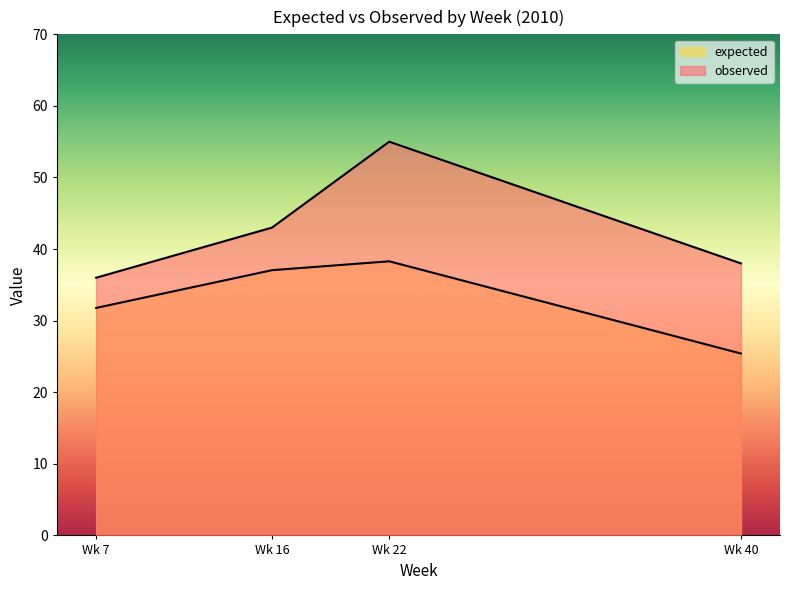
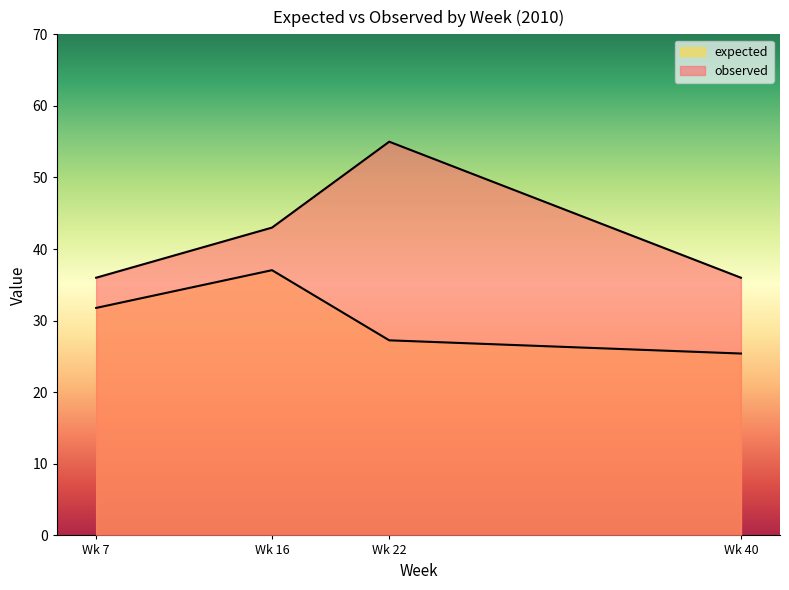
expected, Wk 22: 38 -> 27
observed, Wk 40: 38 -> 36
